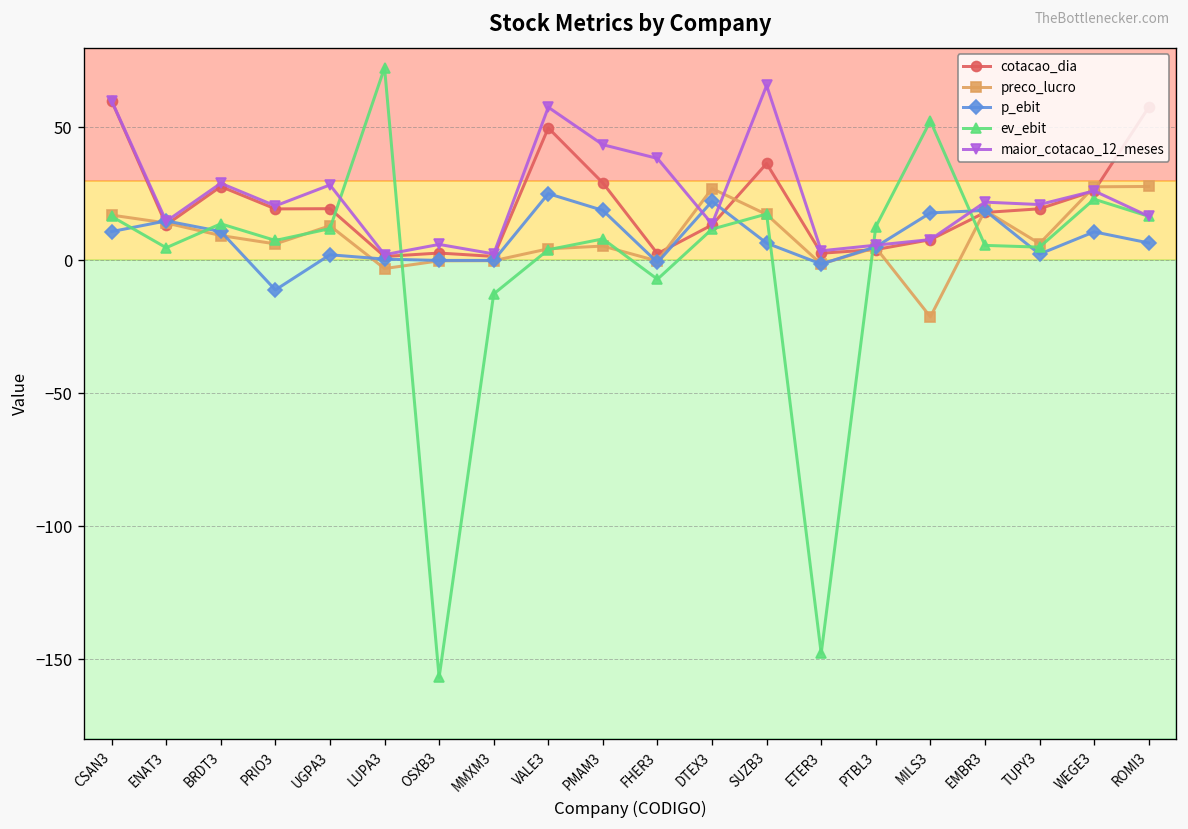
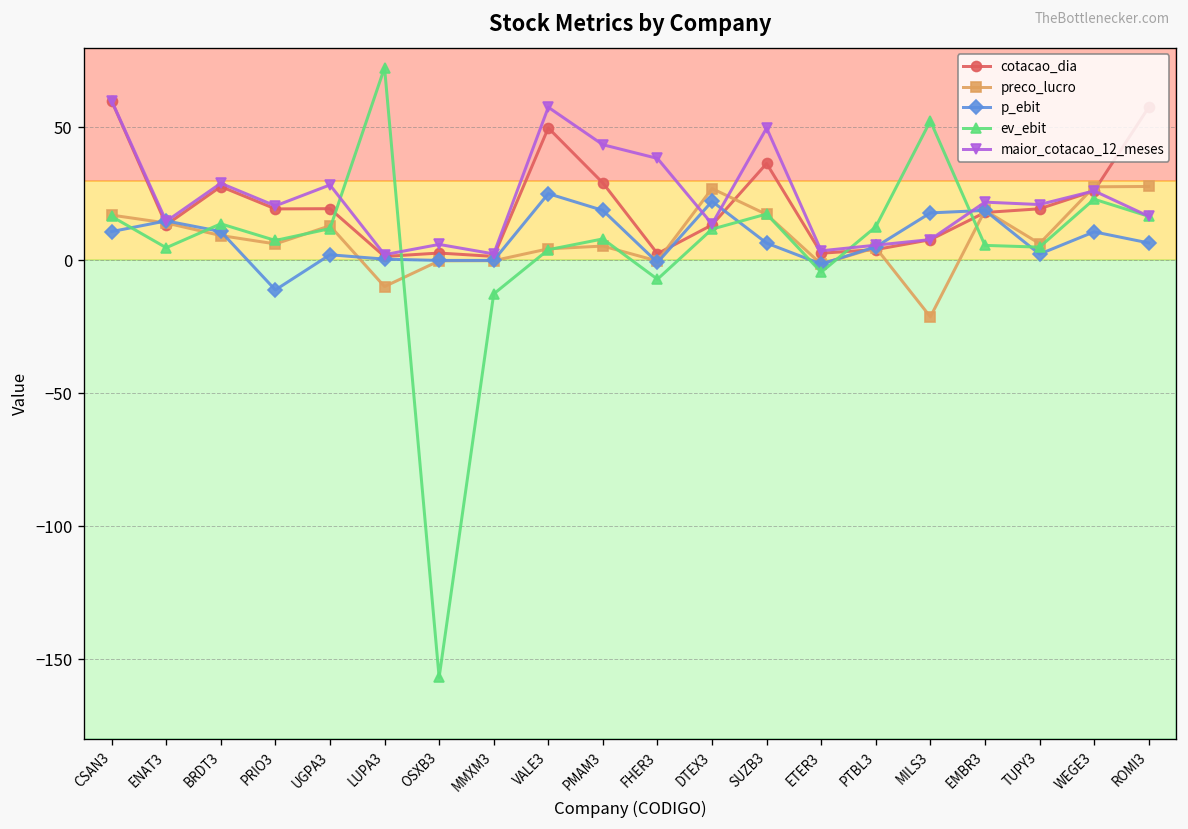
preco_lucro, LUPA3: -3 -> -10
maior_cotacao_12_meses, SUZB3: 66 -> 50
ev_ebit, ETER3: -148 -> -4
